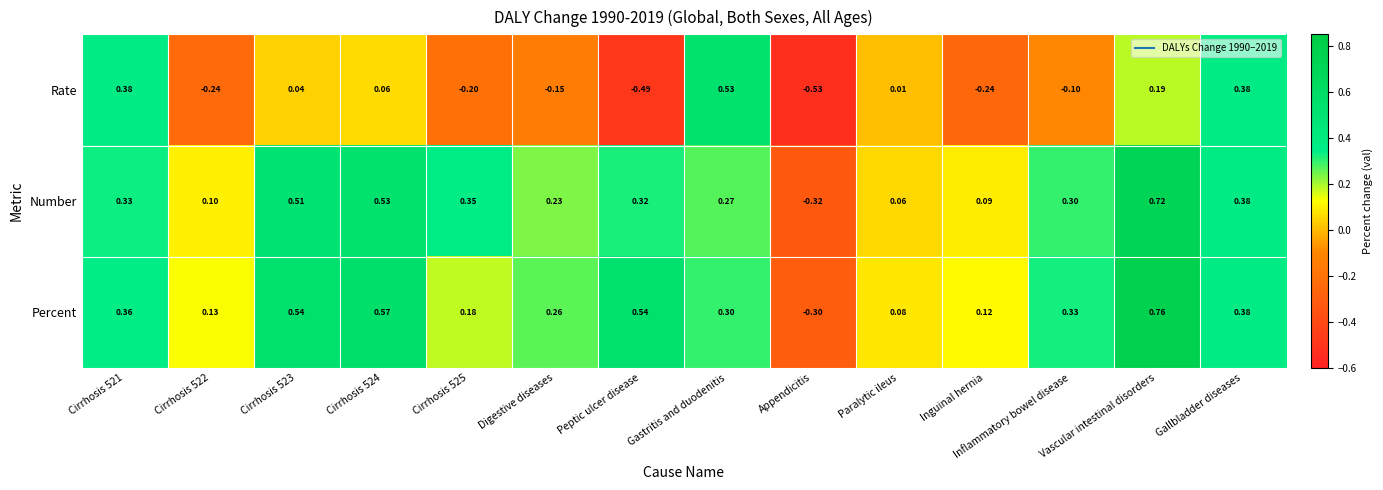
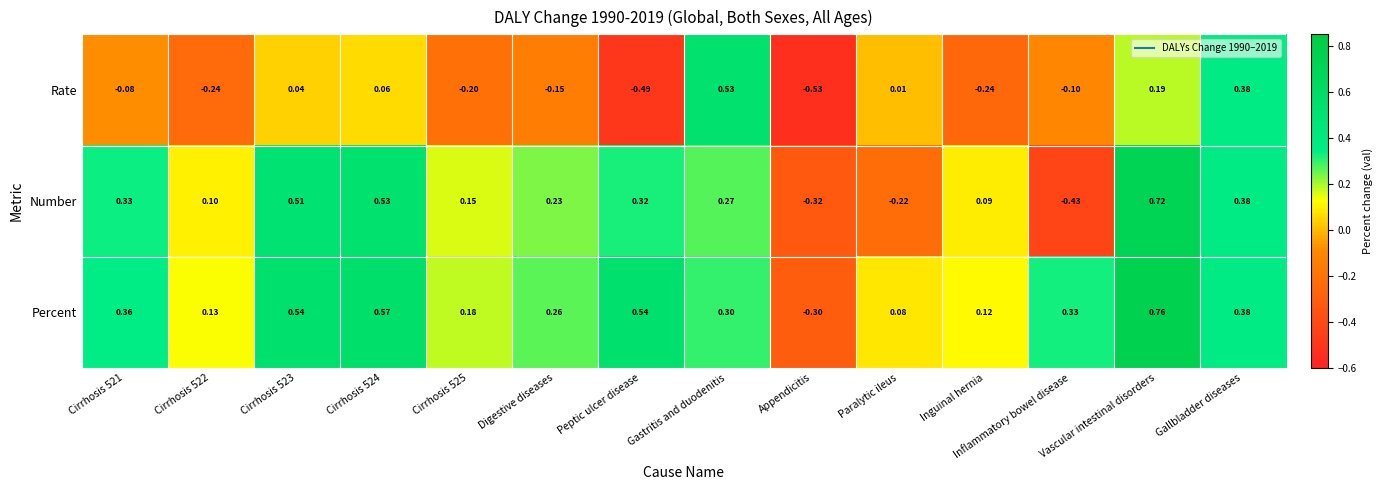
Rate, Cirrhosis 521: 0.38 -> -0.08
Number, Cirrhosis 525: 0.35 -> 0.15
Number, Paralytic ileus: 0.06 -> -0.22
Number, Inflammatory bowel disease: 0.30 -> -0.43
